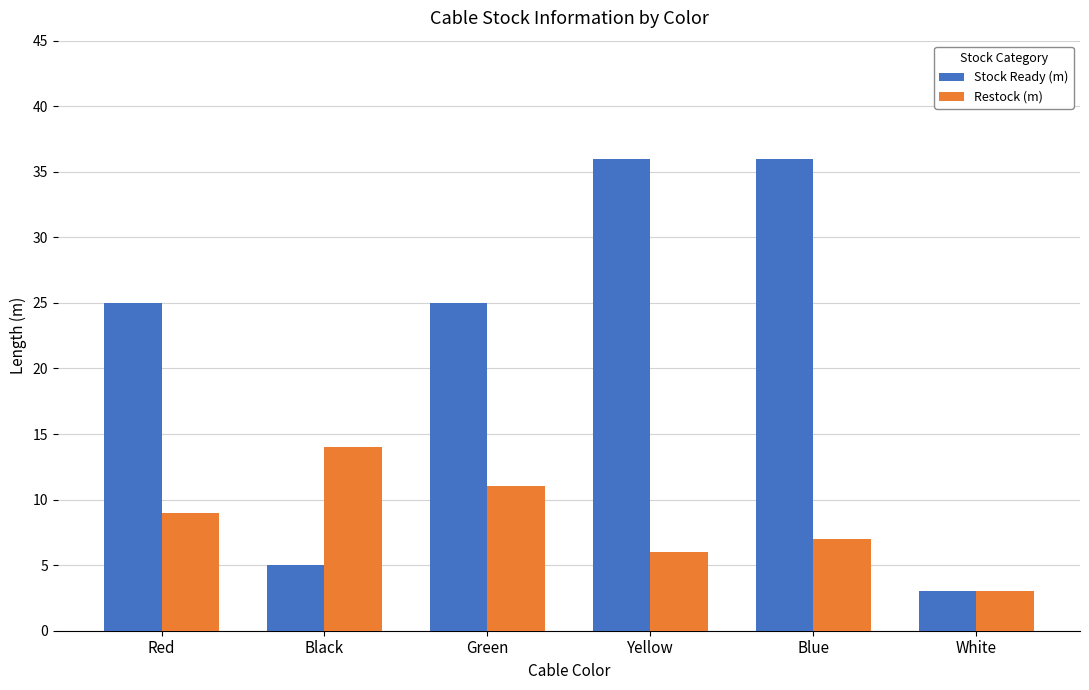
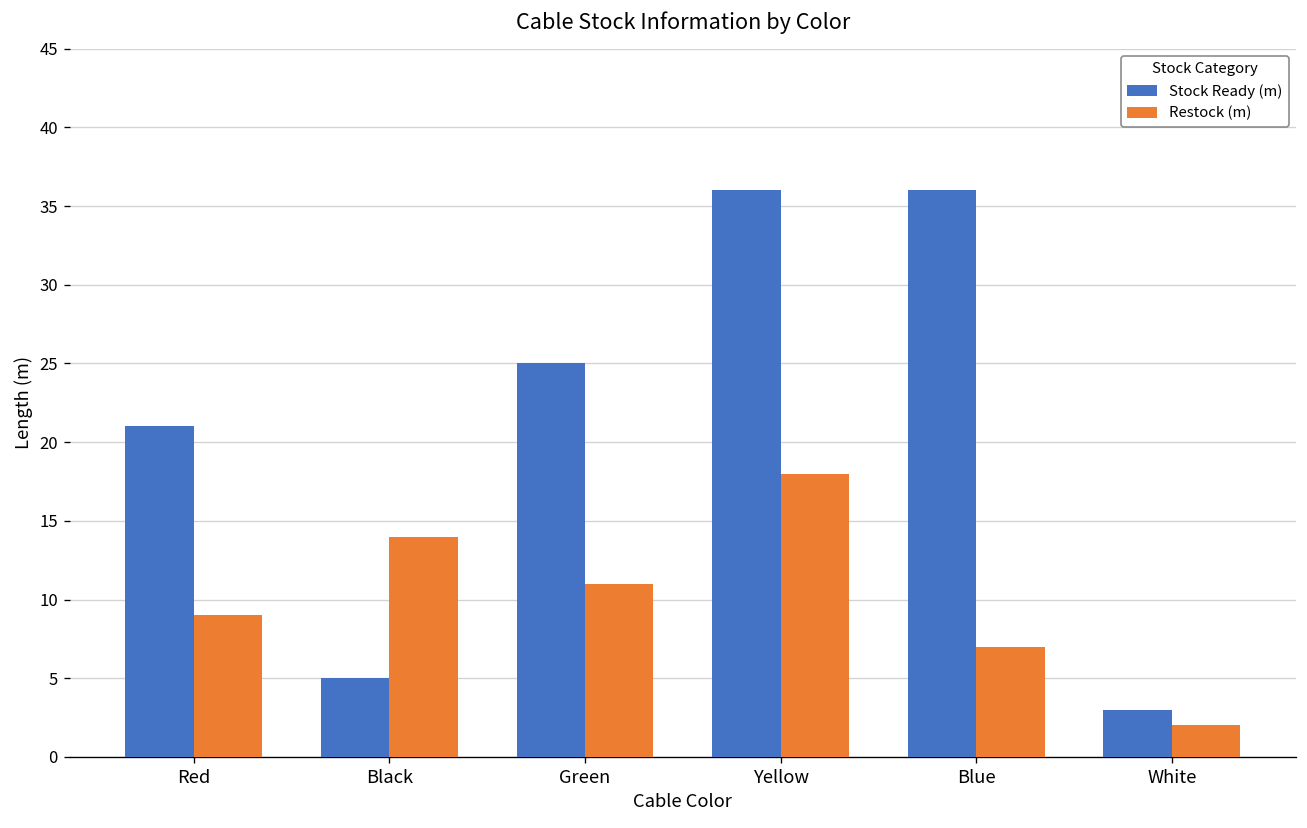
Stock Ready (m), Red: 25 -> 21
Restock (m), Yellow: 6 -> 18
Restock (m), White: 3 -> 2
